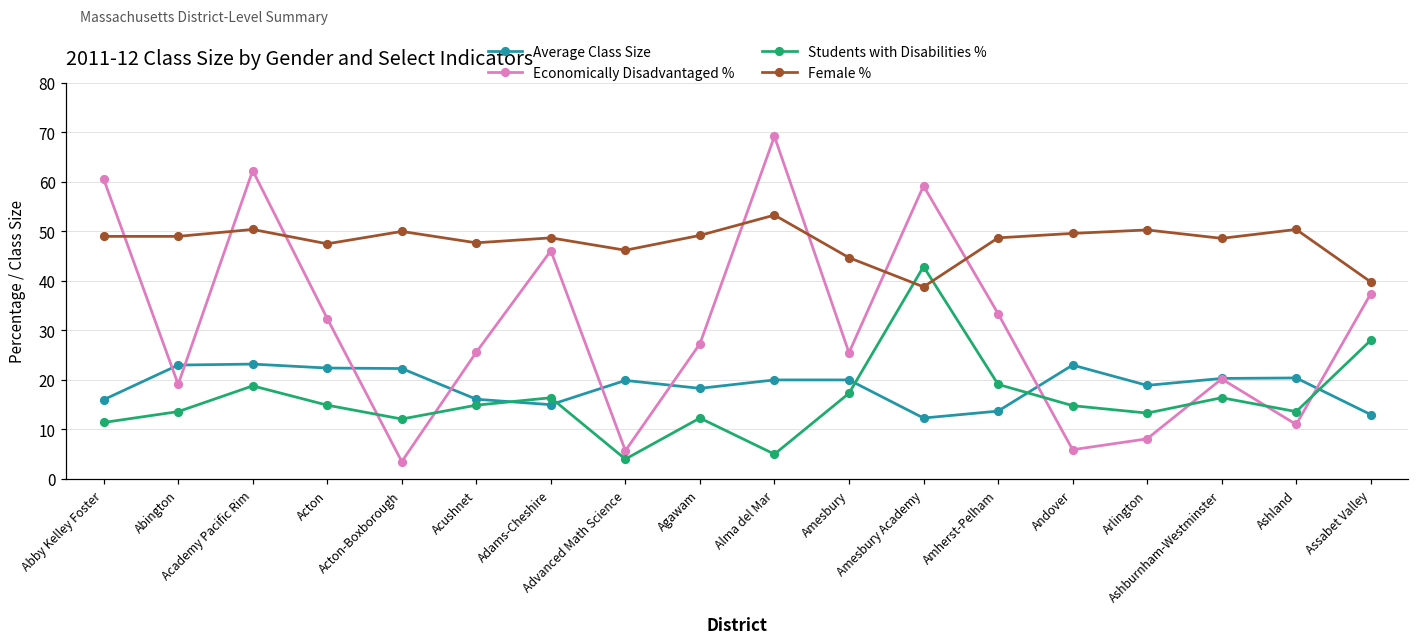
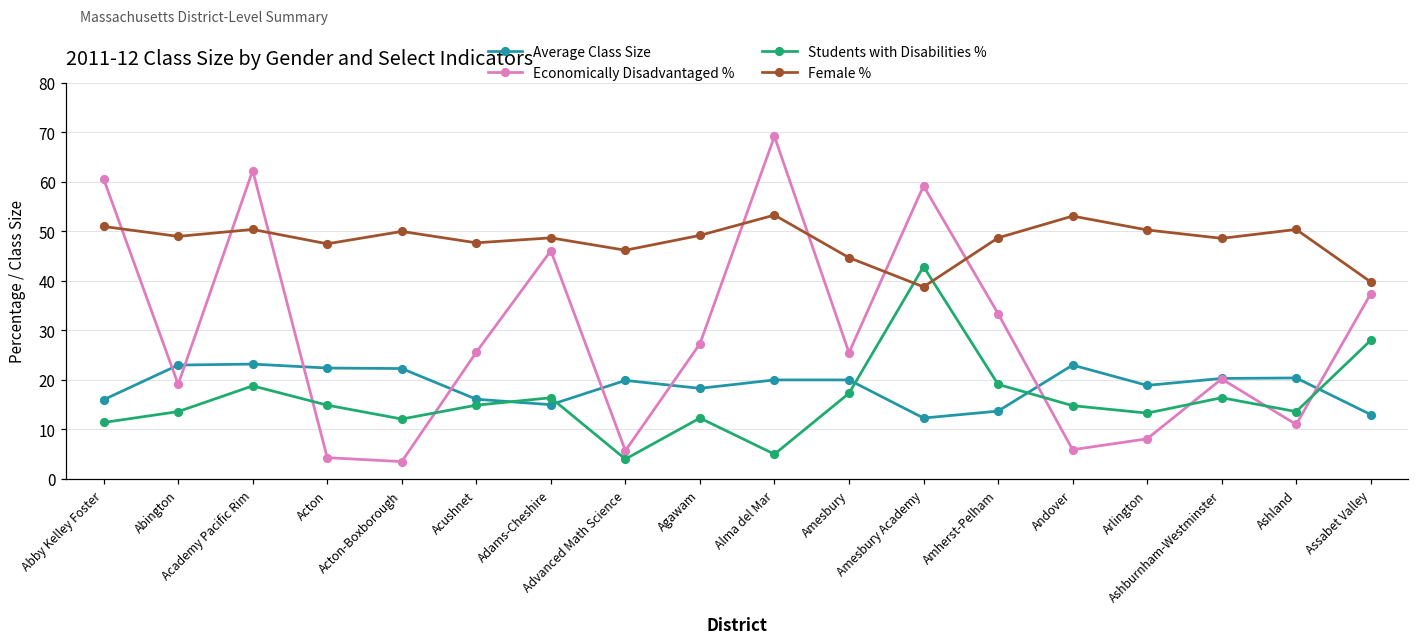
Female %, Abby Kelley Foster: 49 -> 51
Economically Disadvantaged %, Acton: 32 -> 4
Female %, Andover: 50 -> 53
